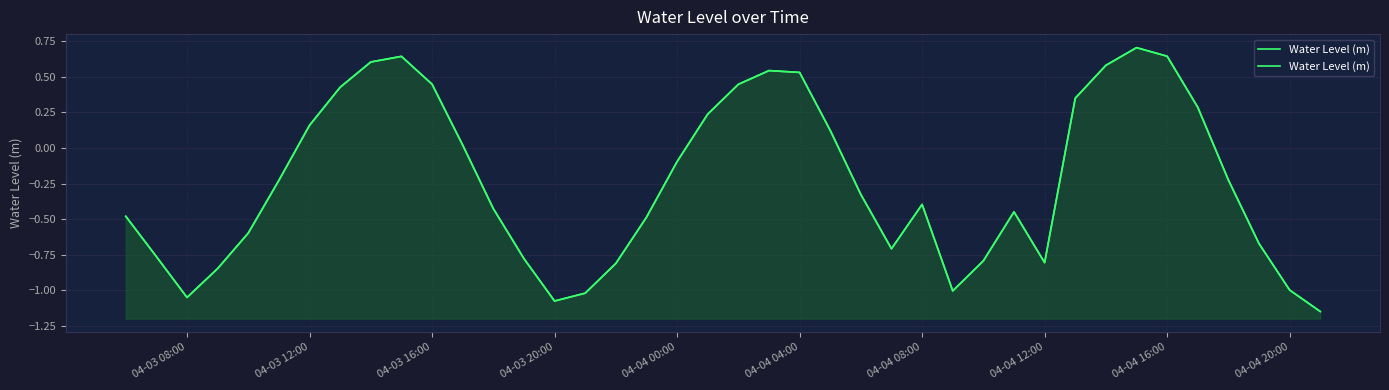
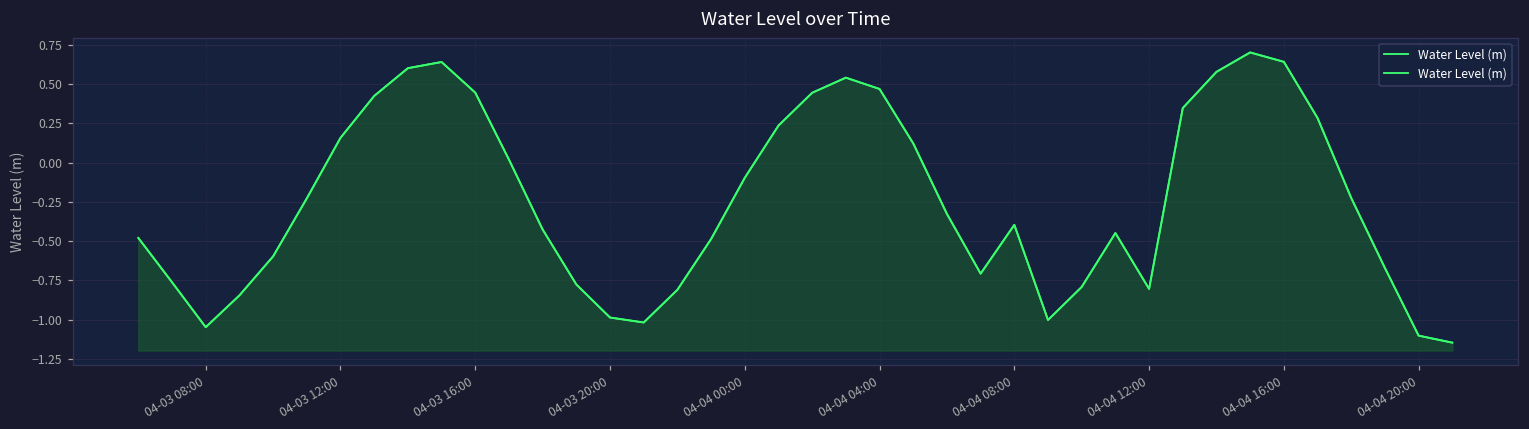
04-03 20:00: -1.07 -> -0.99
04-04 04:00: 0.53 -> 0.47
04-04 20:00: -1.00 -> -1.10
